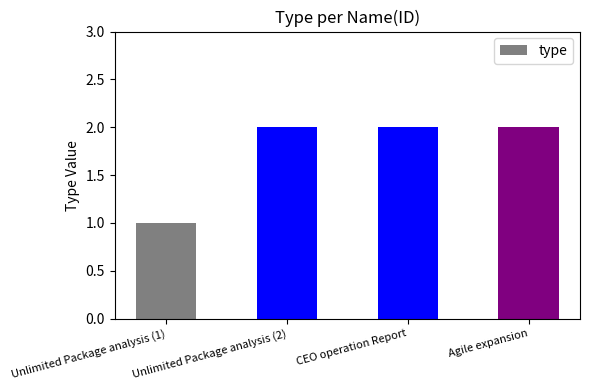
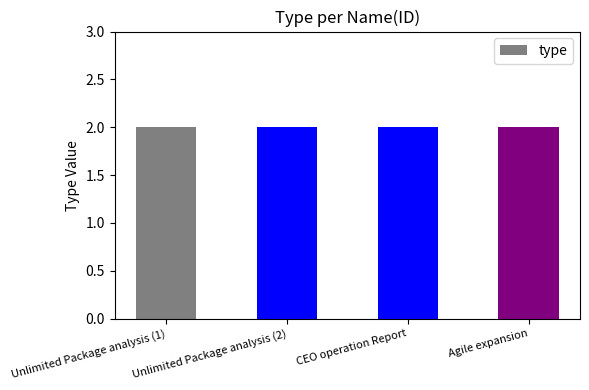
Unlimited Package analysis (1): 1 -> 2
